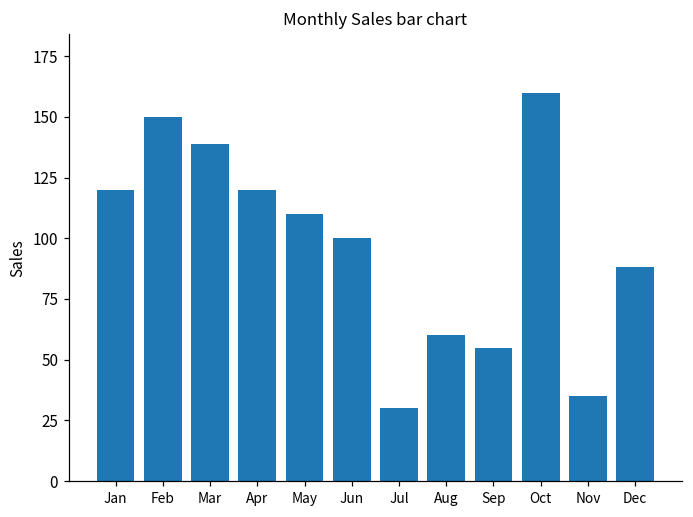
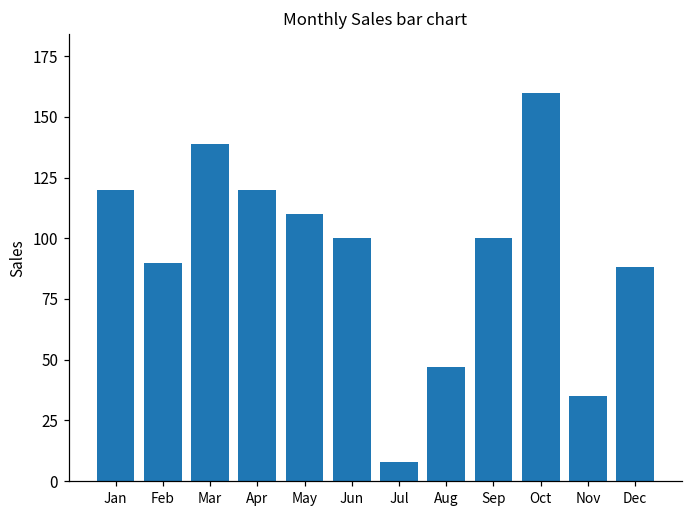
Feb: 150 -> 90
Jul: 30 -> 8
Aug: 60 -> 47
Sep: 55 -> 100
